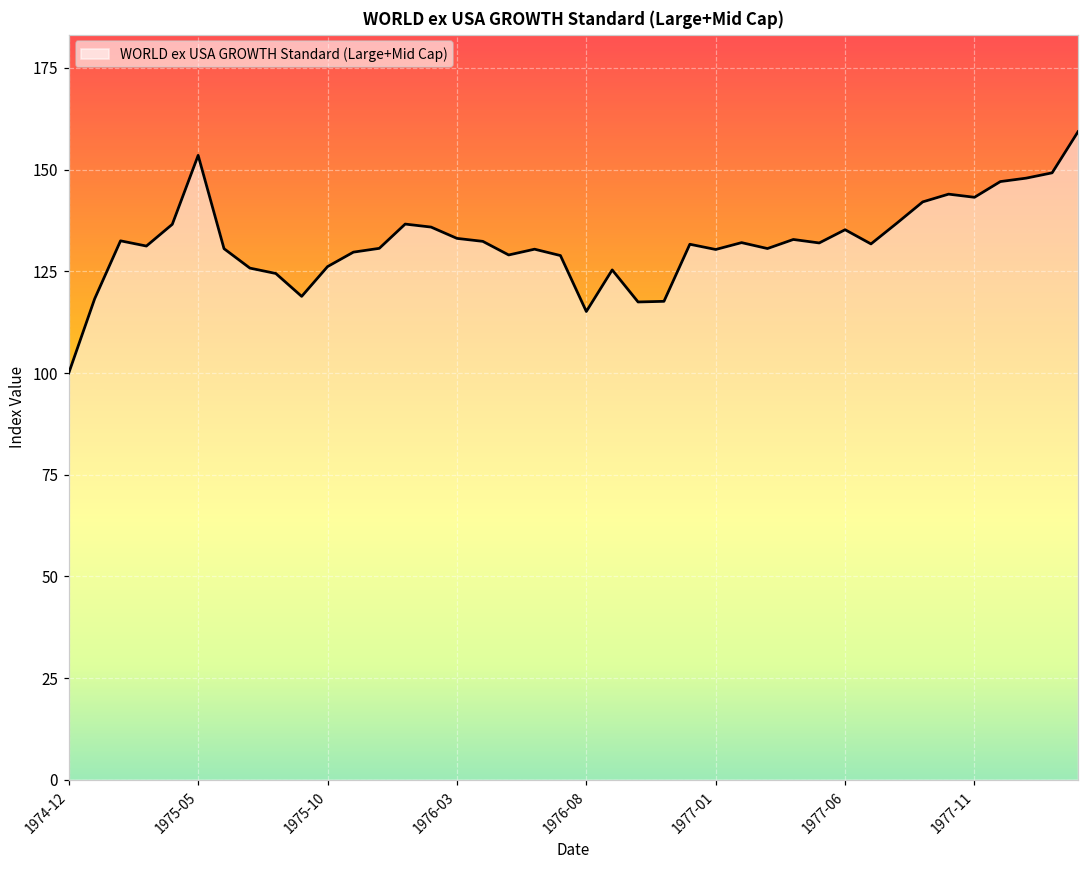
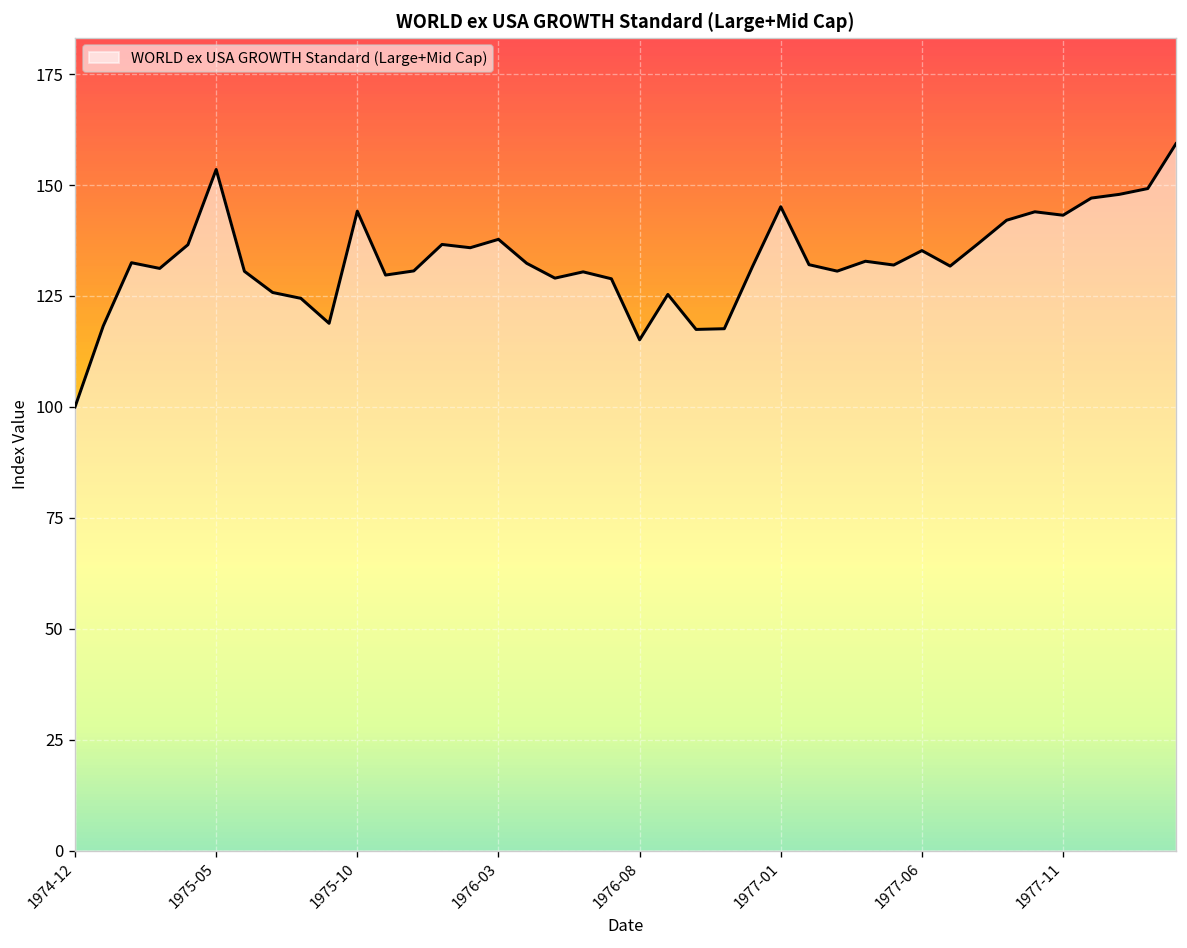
1975-10: 126 -> 144
1976-03: 133 -> 138
1977-01: 130 -> 145
